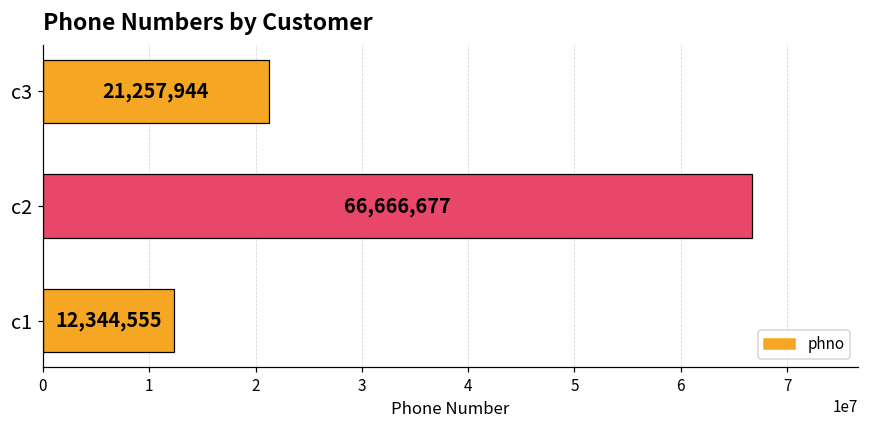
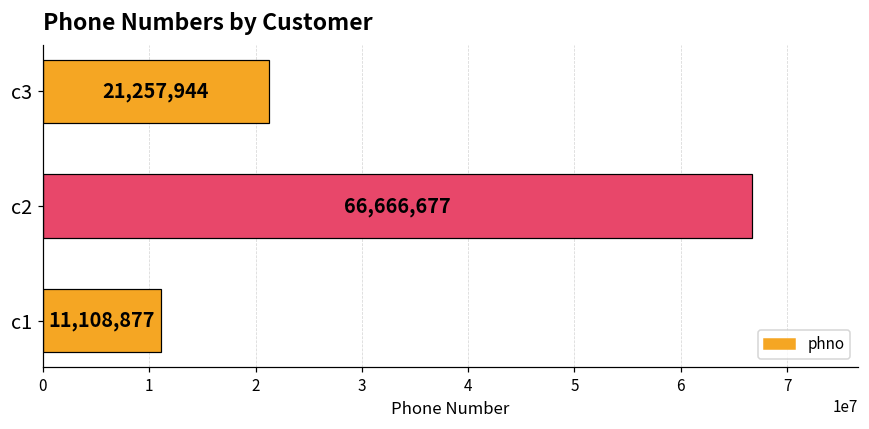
c1: 12,344,555 -> 11,108,877
